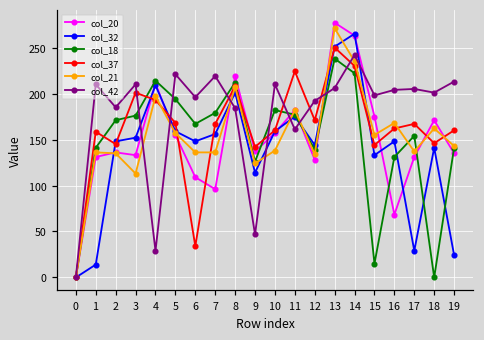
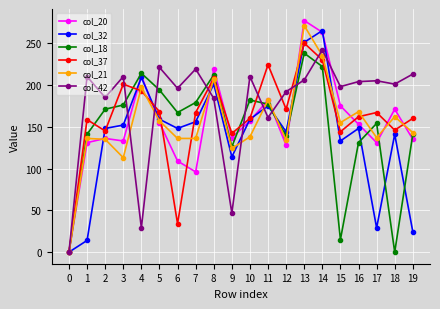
col_20, 16: 70 -> 150
